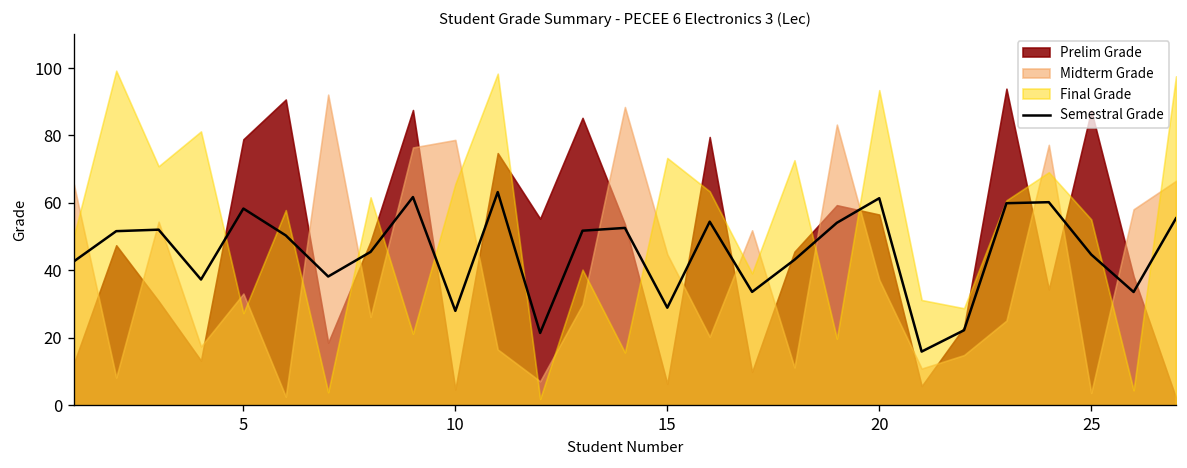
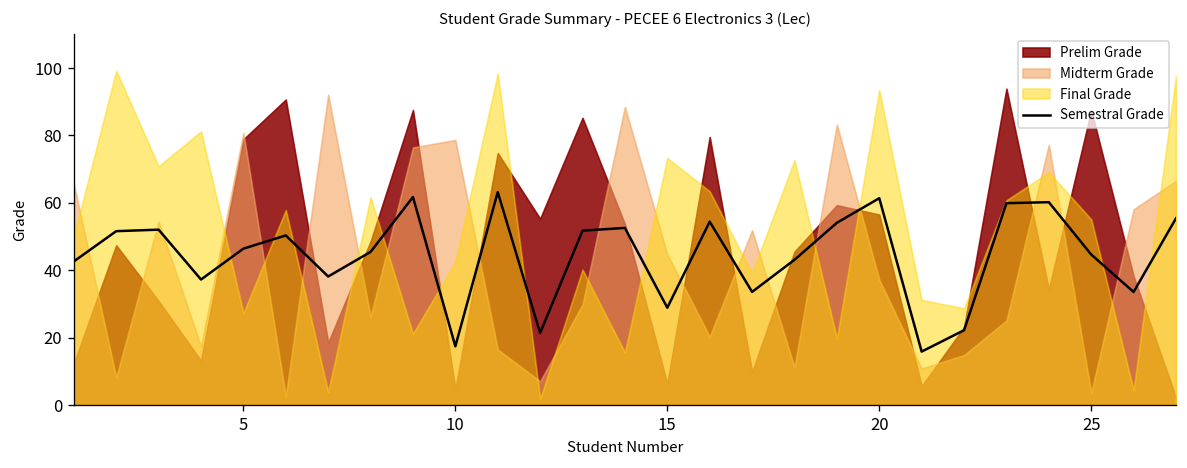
Semestral Grade, 5: 58 -> 46
Midterm Grade, 5: 33 -> 81
Semestral Grade, 10: 28 -> 17
Final Grade, 10: 66 -> 42
